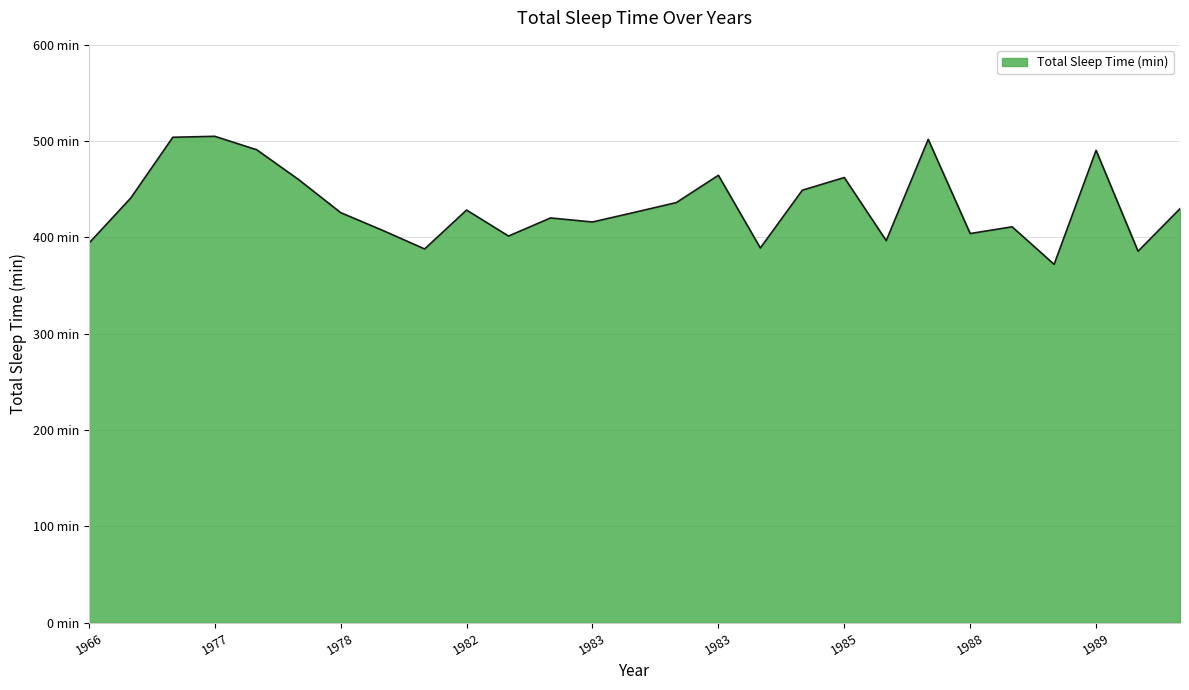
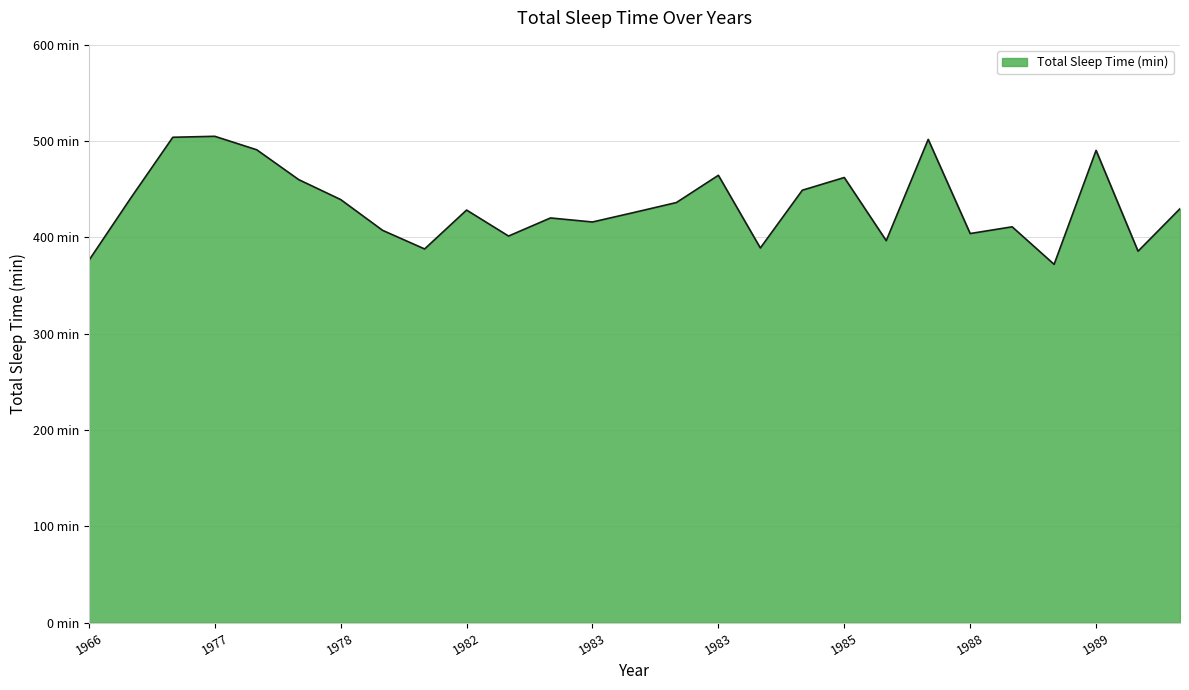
1966: 390 min -> 380 min
1978: 430 min -> 440 min
